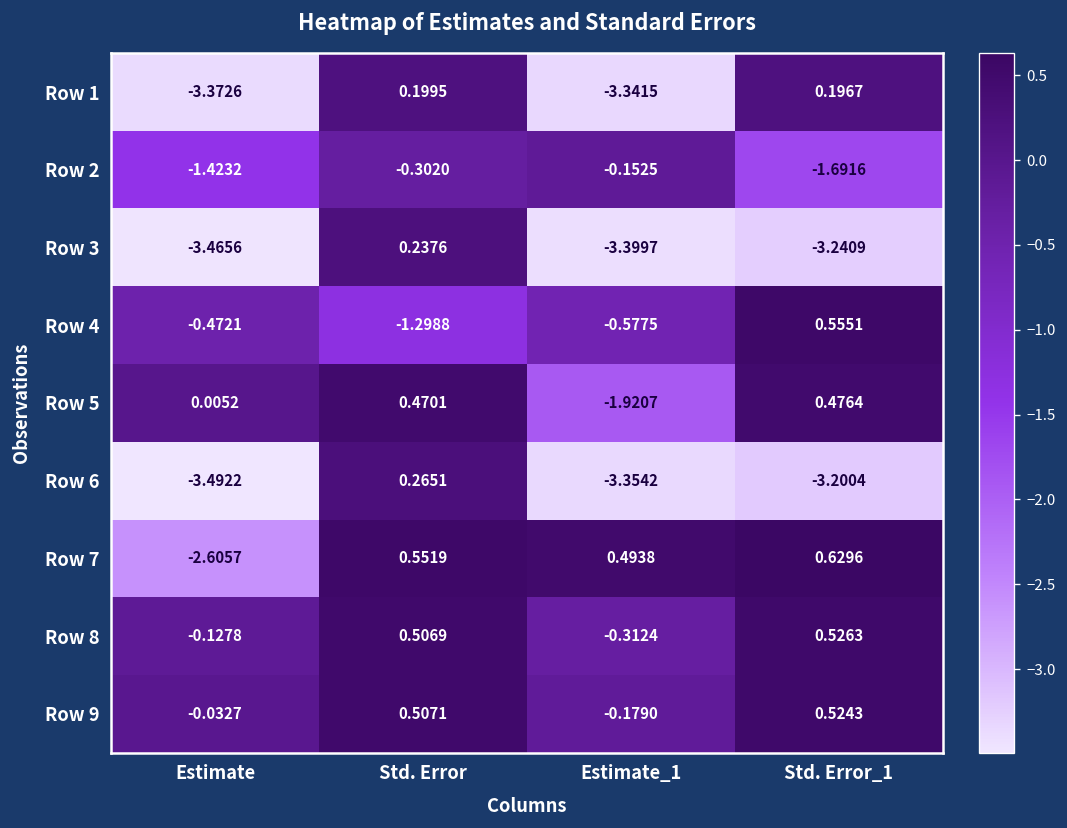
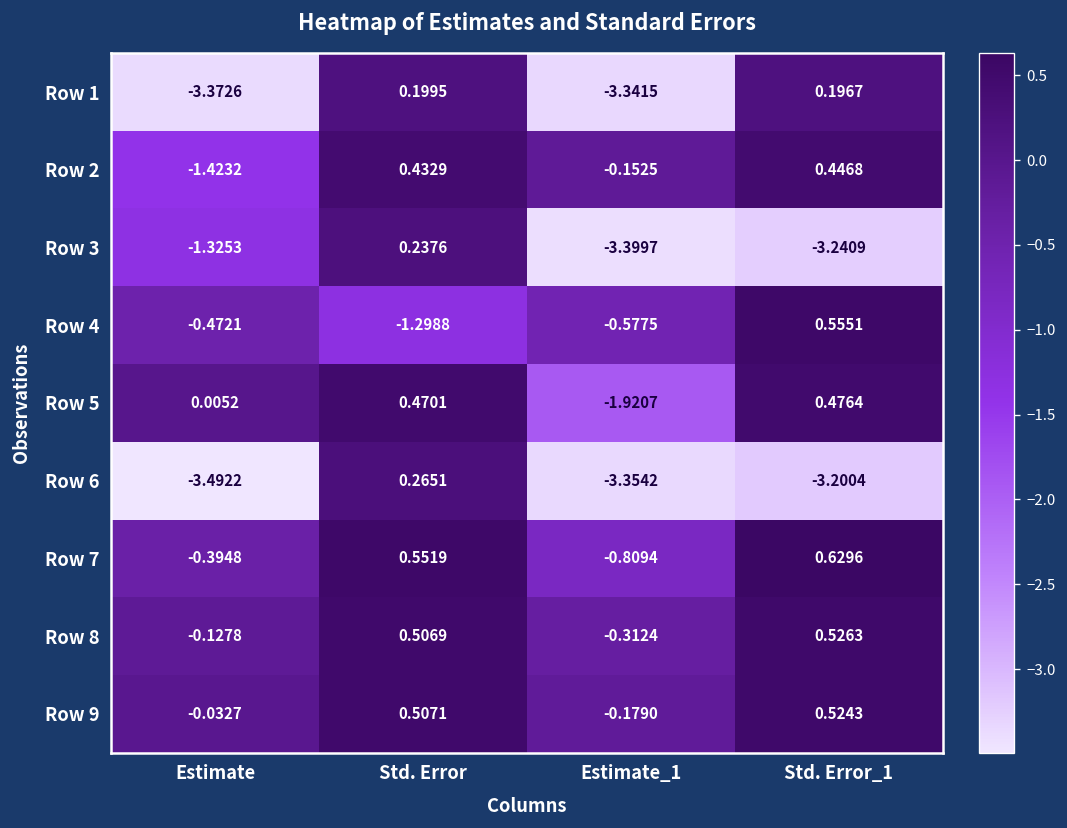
Row 2, Std. Error: -0.3020 -> 0.4329
Row 2, Std. Error_1: -1.6916 -> 0.4468
Row 3, Estimate: -3.4656 -> -1.3253
Row 7, Estimate: -2.6057 -> -0.3948
Row 7, Estimate_1: 0.4938 -> -0.8094
